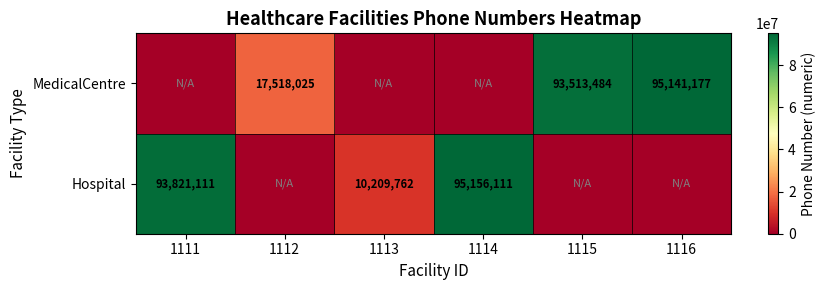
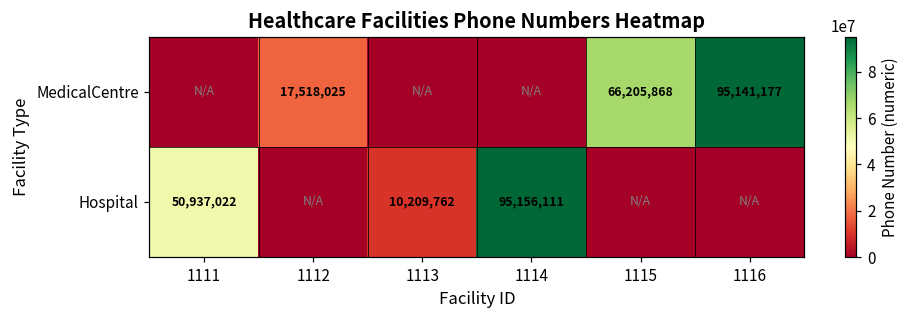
MedicalCentre, 1115: 93,513,484 -> 66,205,868
Hospital, 1111: 93,821,111 -> 50,937,022
